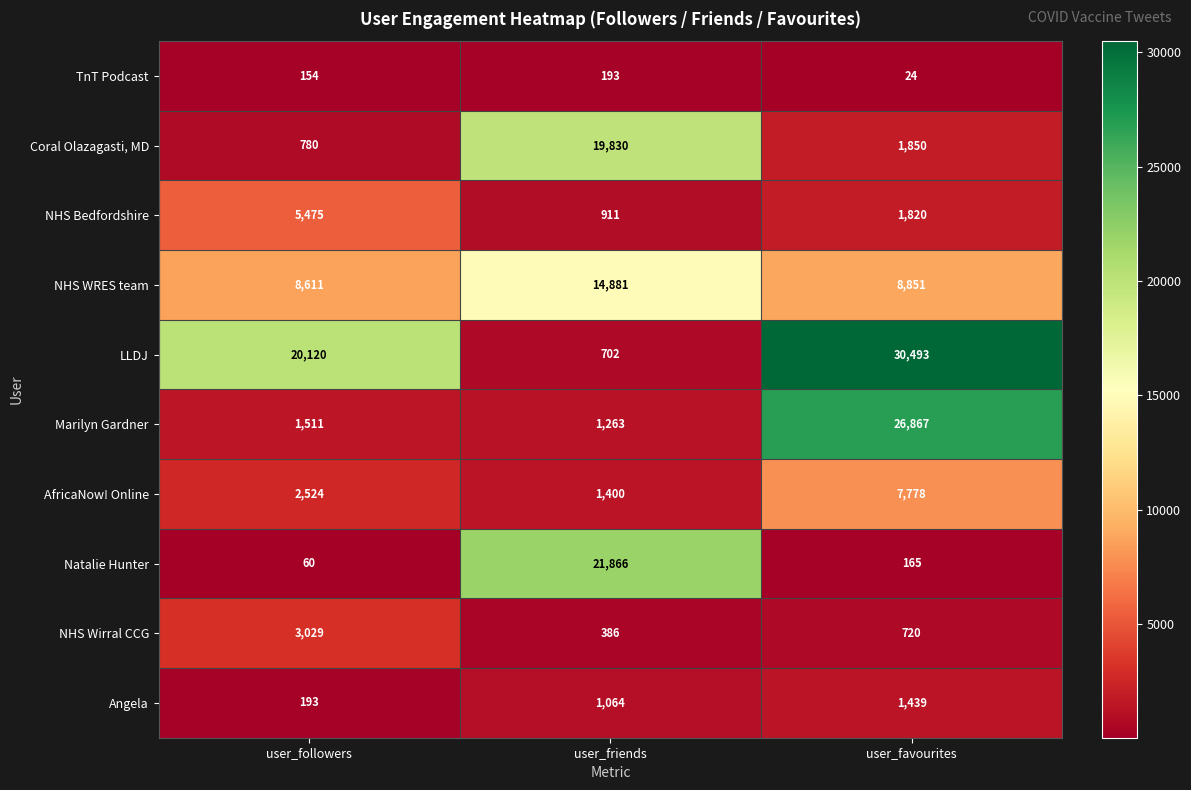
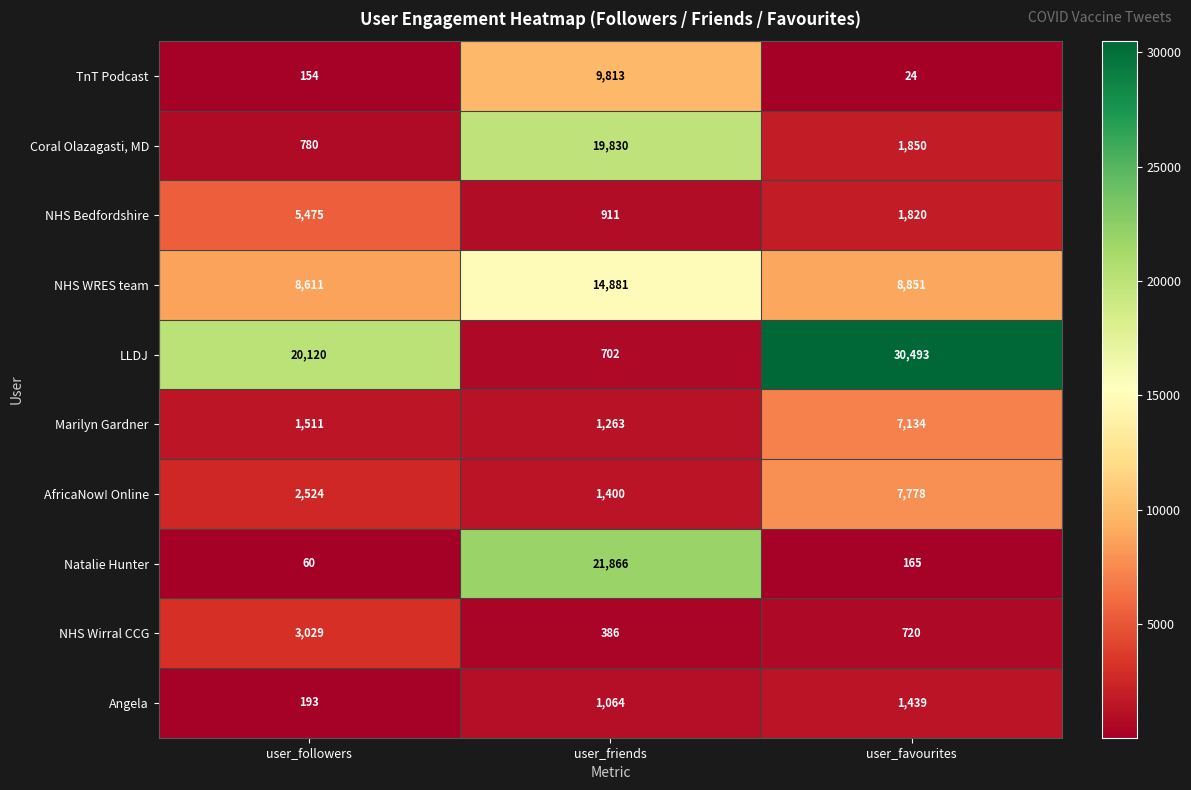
TnT Podcast, user_friends: 193 -> 9,813
Marilyn Gardner, user_favourites: 26,867 -> 7,134
